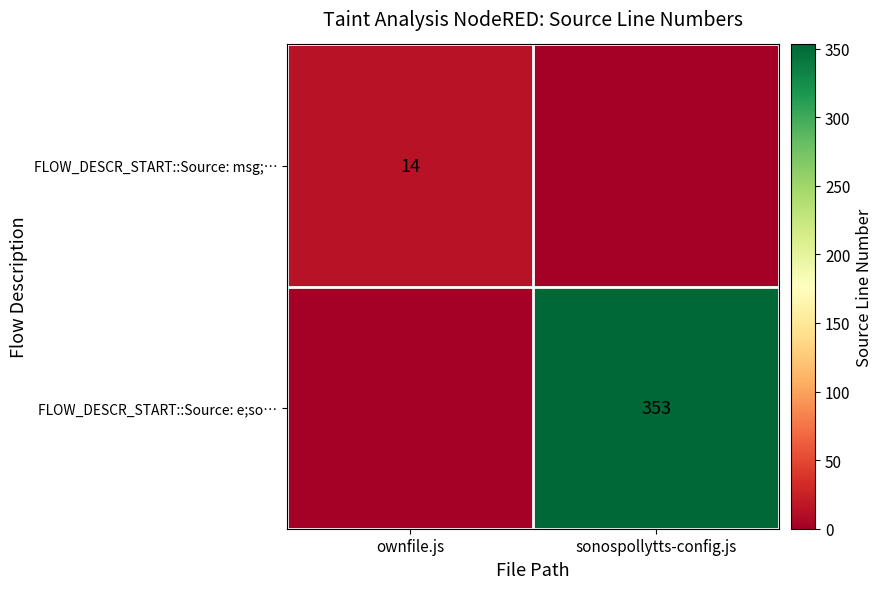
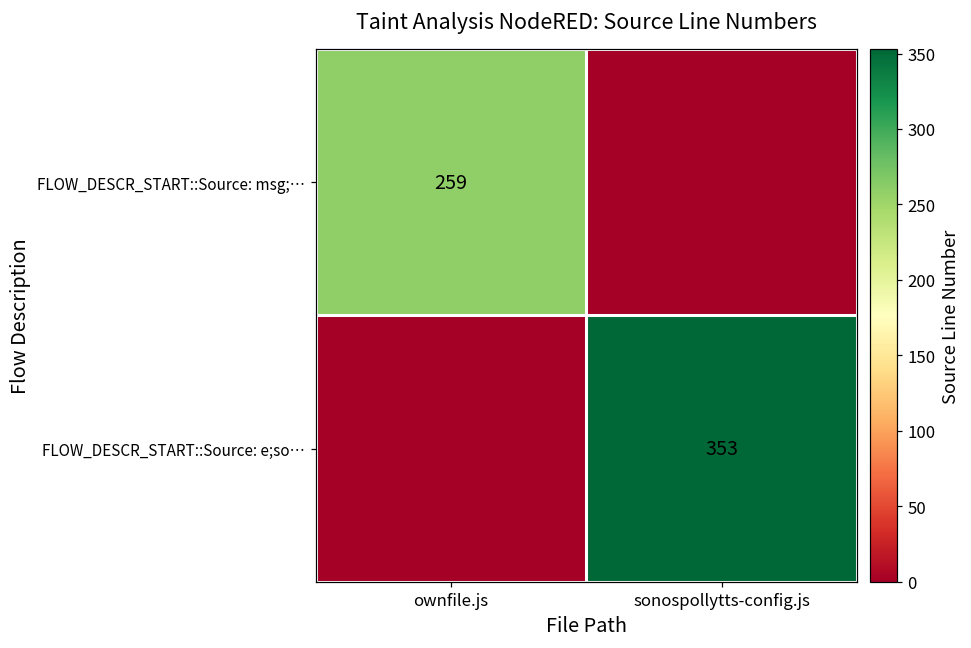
FLOW_DESCR_START::Source: msg;…, ownfile.js: 14 -> 259
